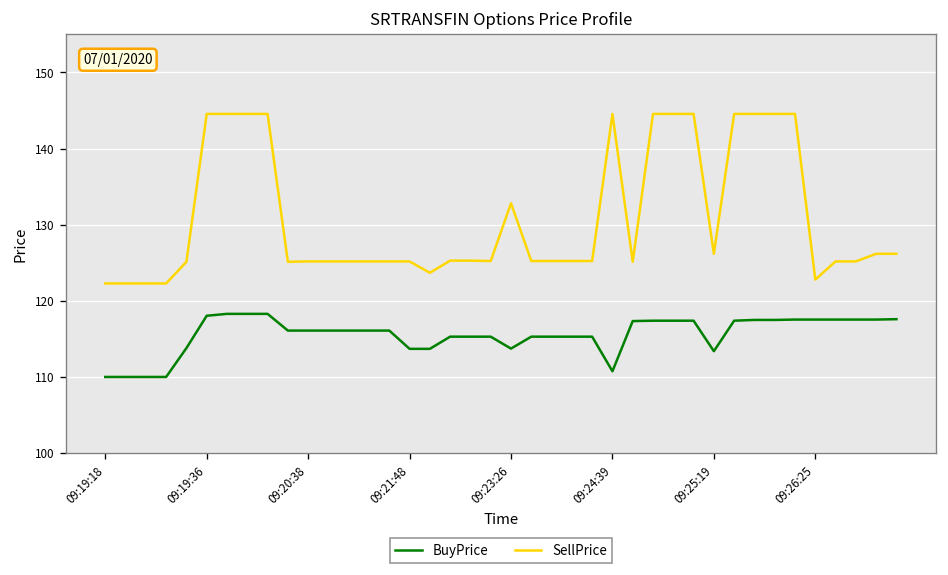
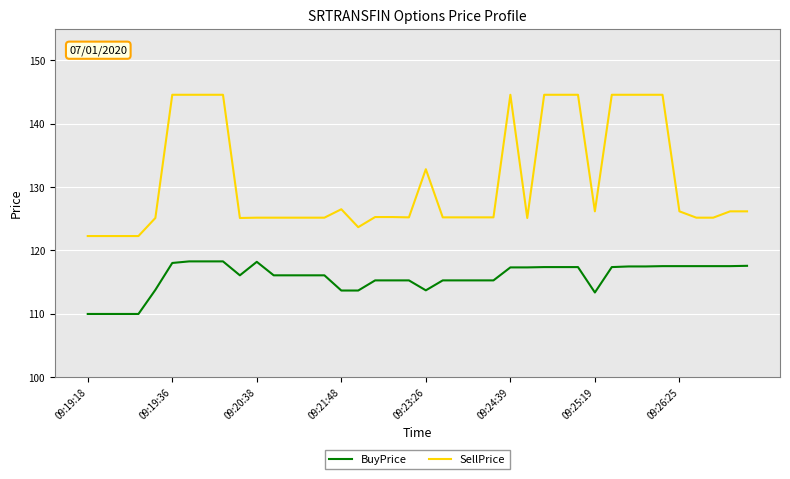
BuyPrice, 09:20:38: 116 -> 118
SellPrice, 09:21:48: 125 -> 126
BuyPrice, 09:24:39: 111 -> 117
SellPrice, 09:26:25: 123 -> 126
